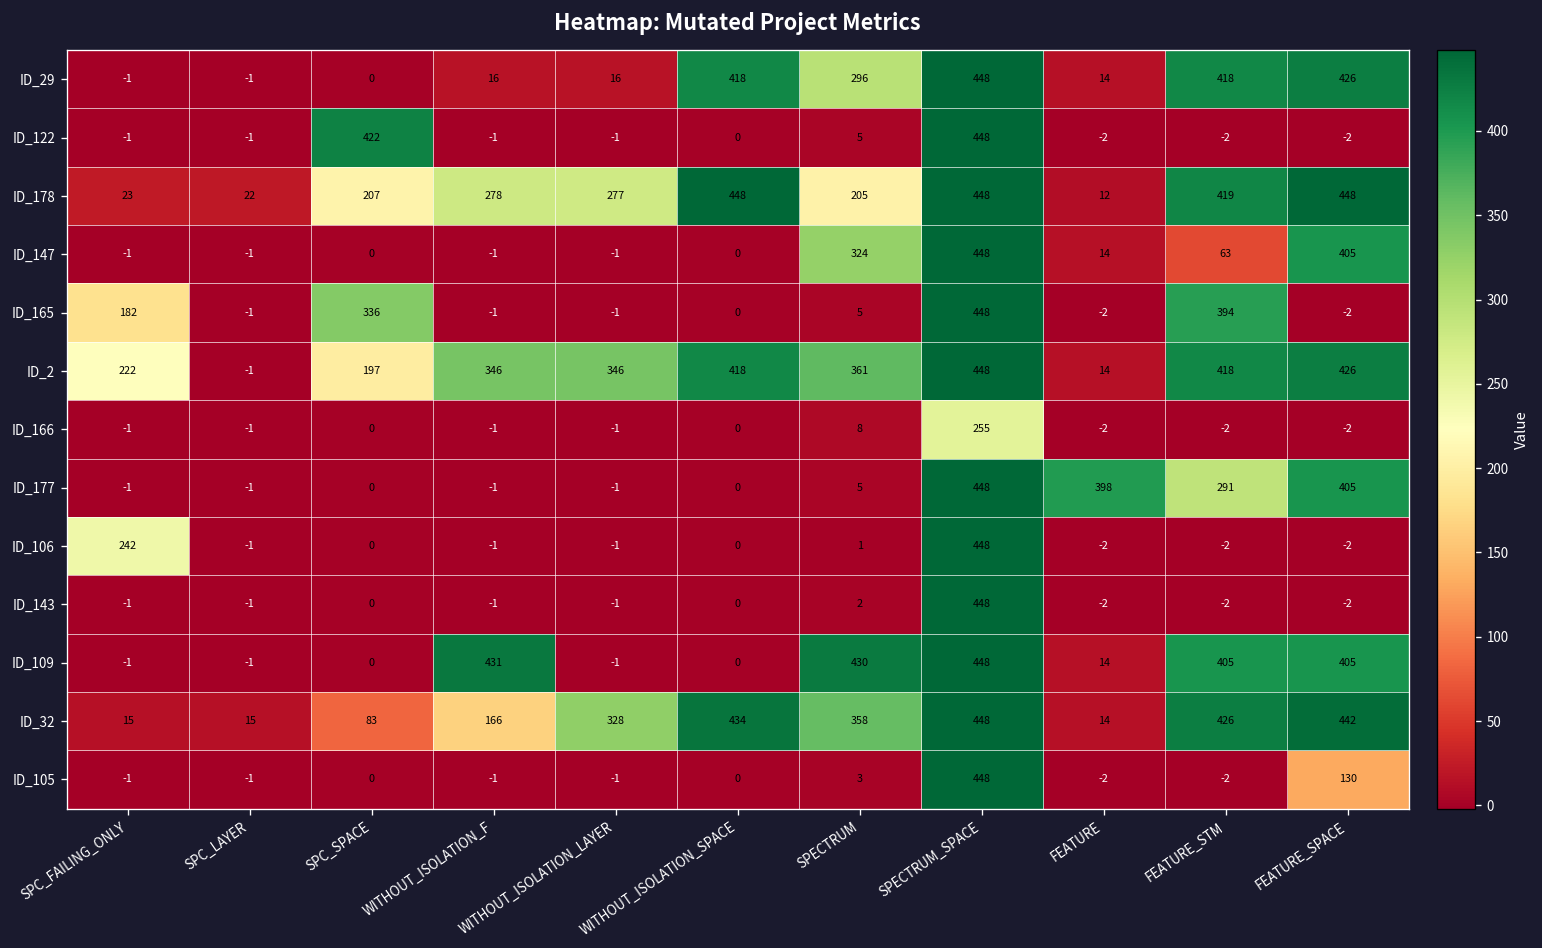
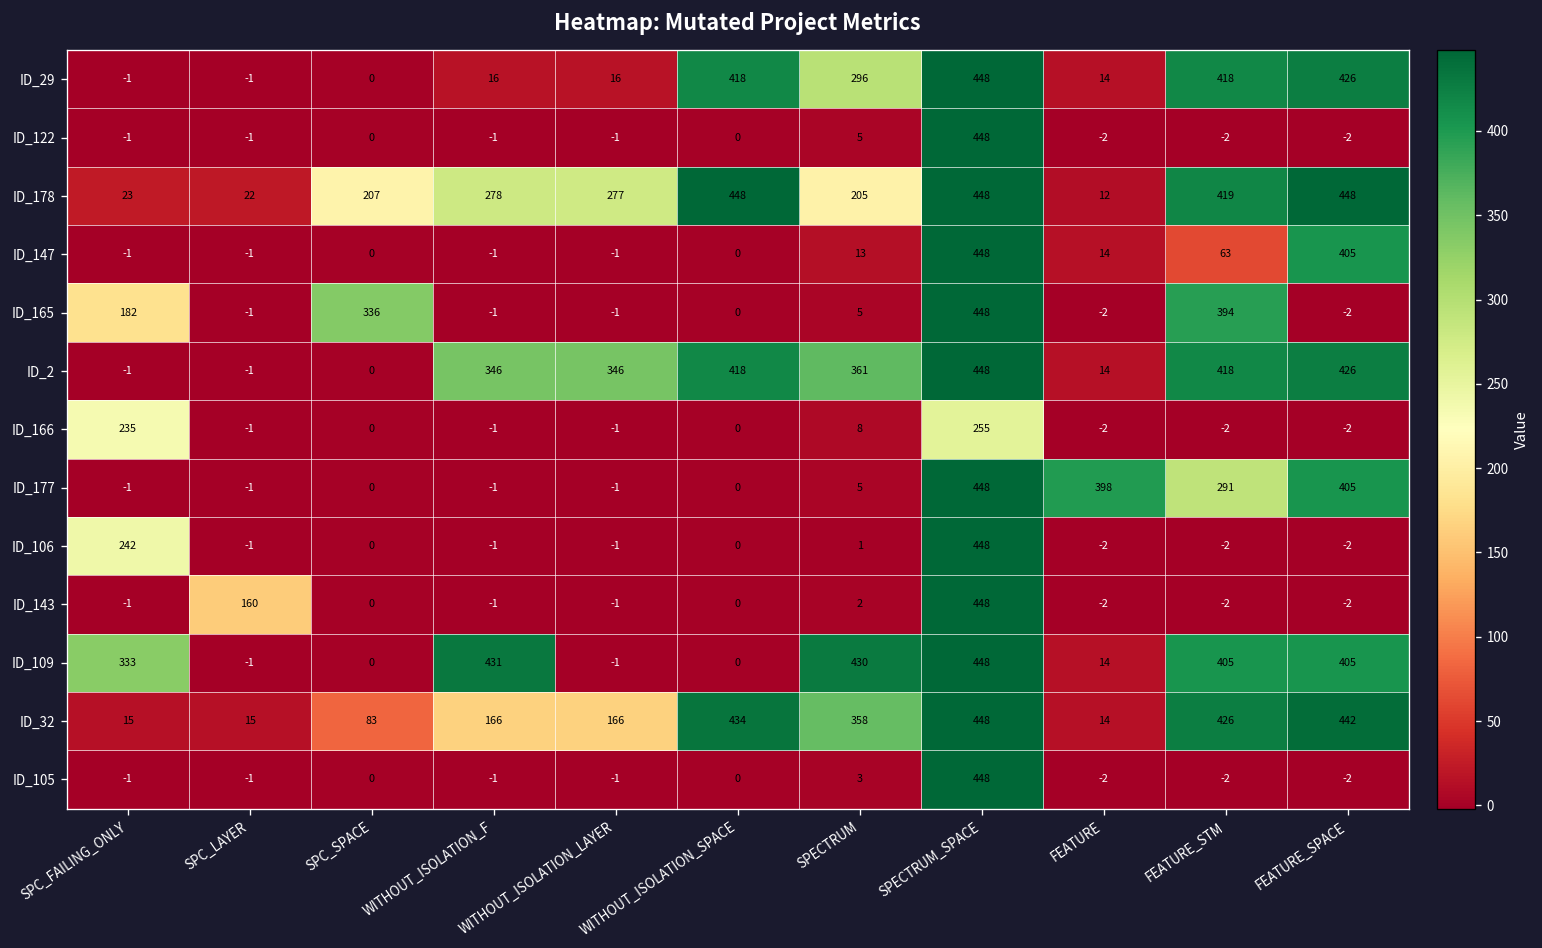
ID_122, SPC_SPACE: 422 -> 0
ID_147, SPECTRUM: 324 -> 13
ID_2, SPC_FAILING_ONLY: 222 -> -1
ID_2, SPC_SPACE: 197 -> 0
ID_166, SPC_FAILING_ONLY: -1 -> 235
ID_143, SPC_LAYER: -1 -> 160
ID_109, SPC_FAILING_ONLY: -1 -> 333
ID_32, WITHOUT_ISOLATION_LAYER: 328 -> 166
ID_105, FEATURE_SPACE: 130 -> -2
